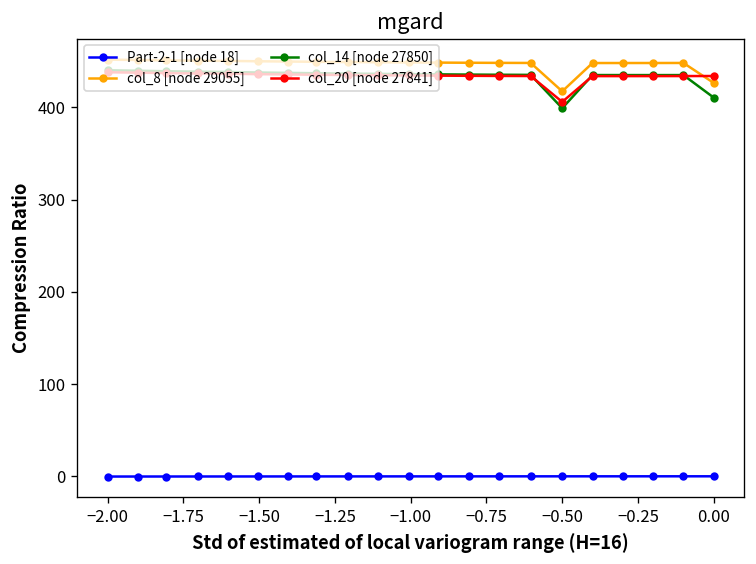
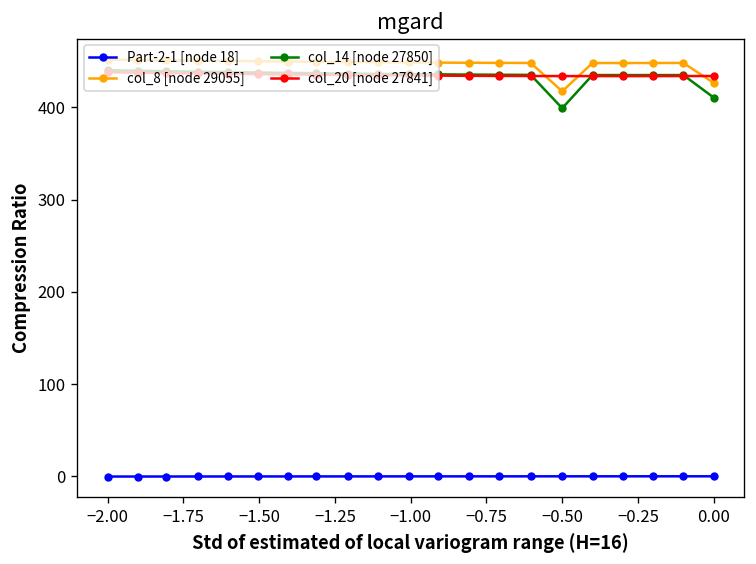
col_20 [node 27841], −0.50: 410 -> 430
